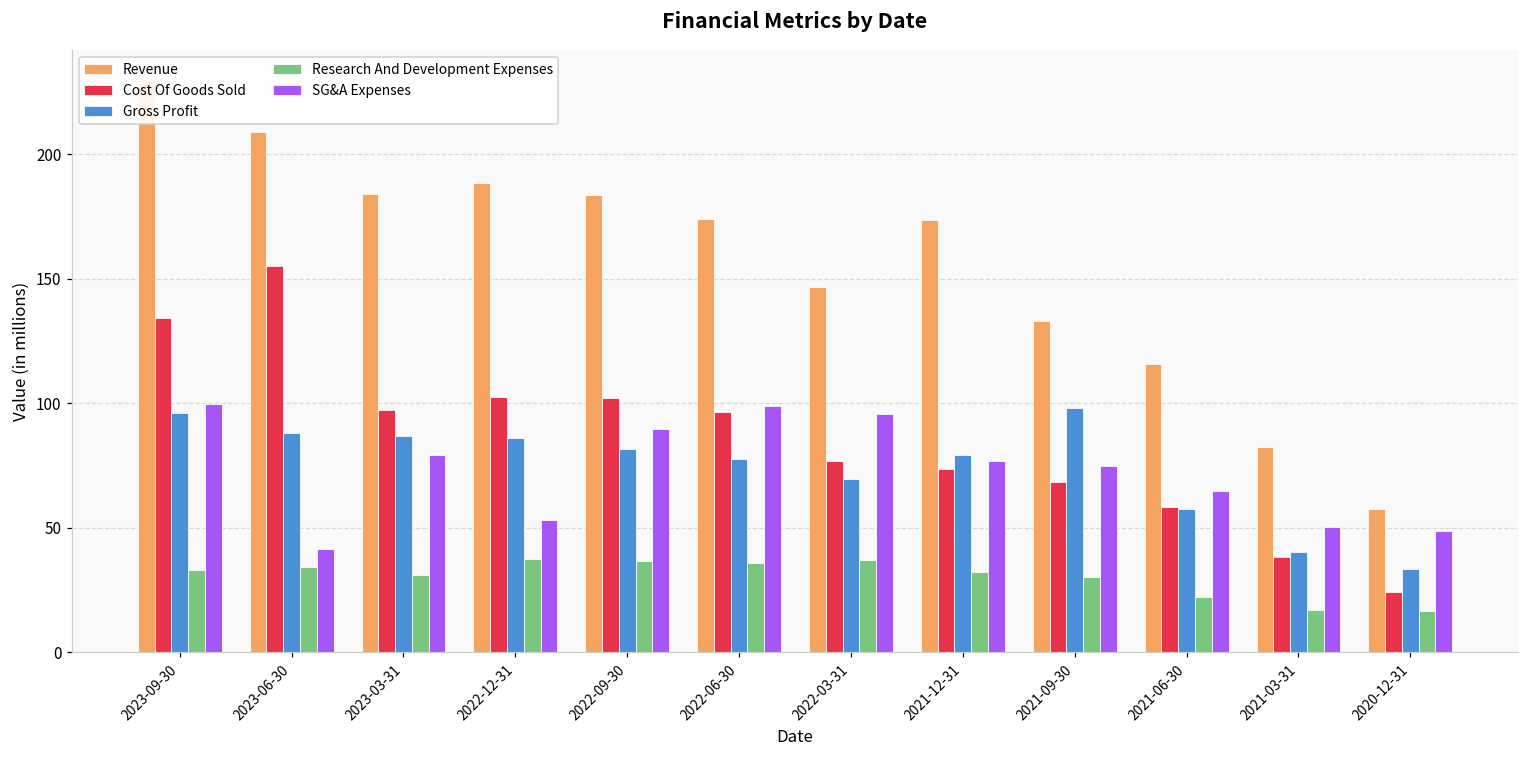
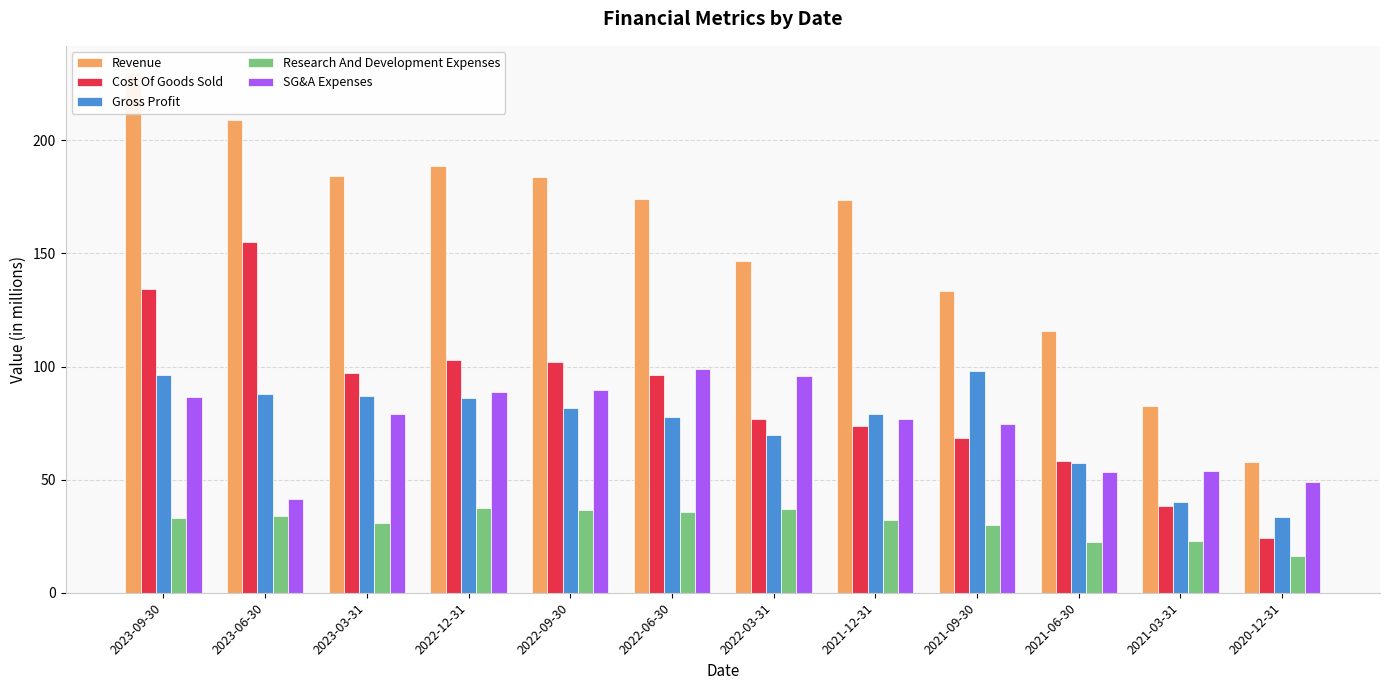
SG&A Expenses, 2023-09-30: 100 -> 87
SG&A Expenses, 2022-12-31: 53 -> 89
SG&A Expenses, 2021-06-30: 65 -> 53
Research And Development Expenses, 2021-03-31: 17 -> 23
SG&A Expenses, 2021-03-31: 50 -> 54
